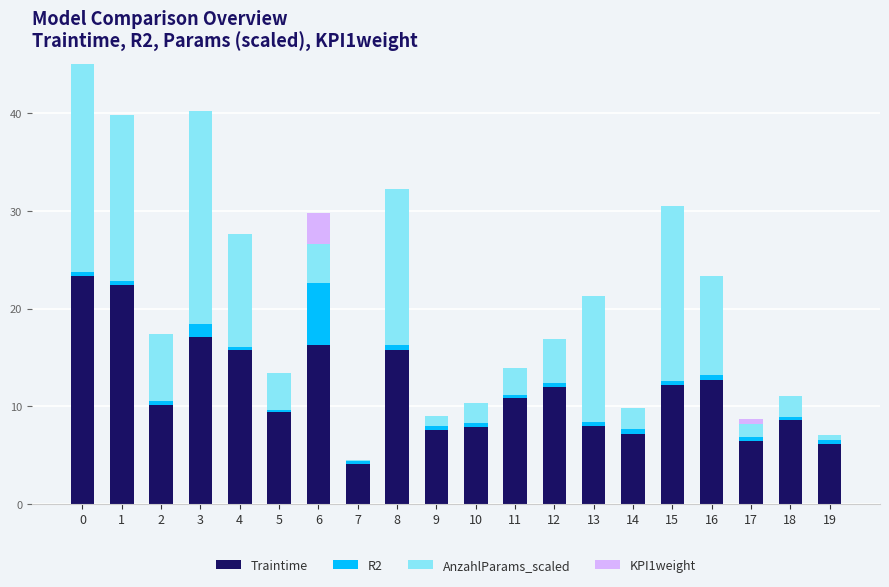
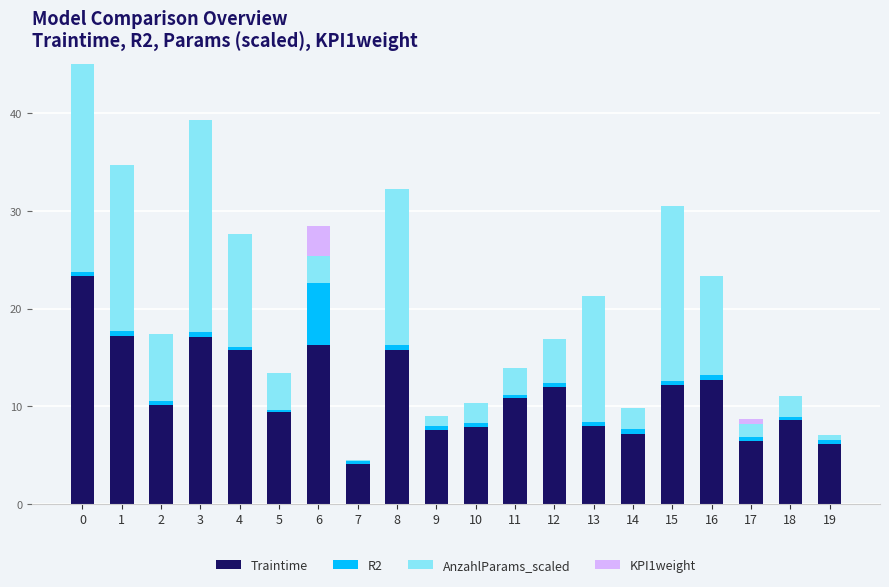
Traintime, 1: 22 -> 17
R2, 3: 1 -> 0
AnzahlParams_scaled, 6: 4 -> 3
